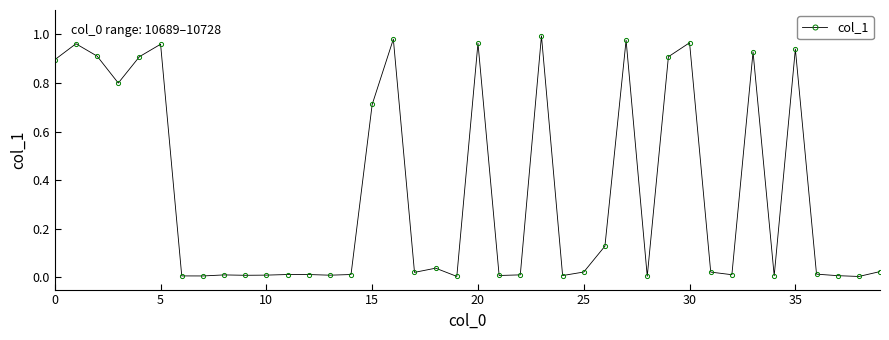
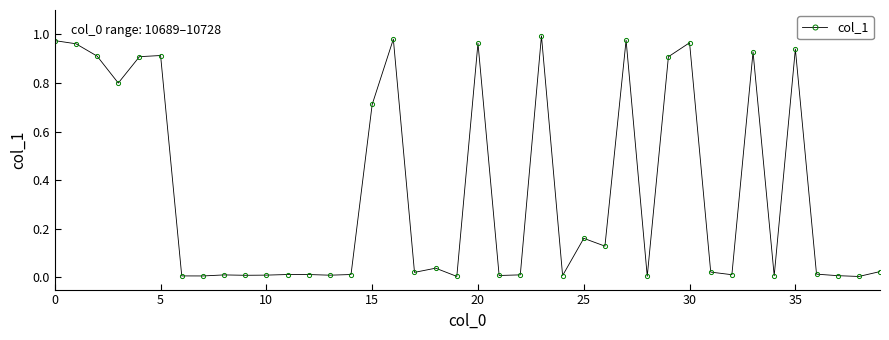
0: 0.90 -> 0.97
5: 0.96 -> 0.91
25: 0.02 -> 0.16
